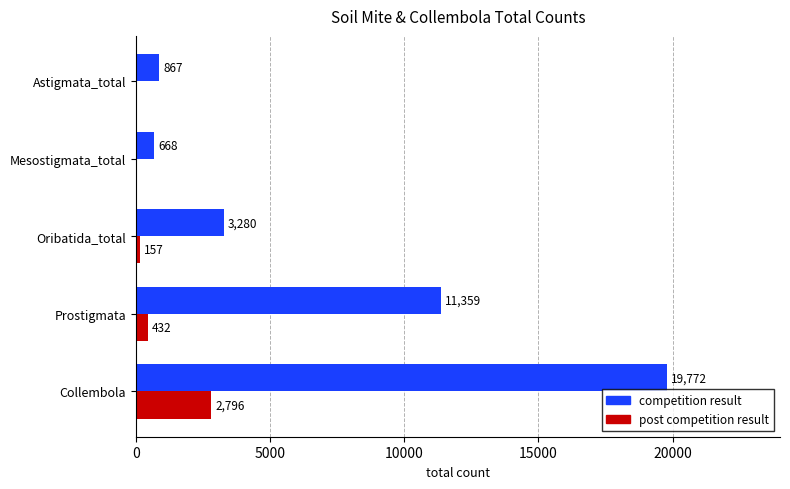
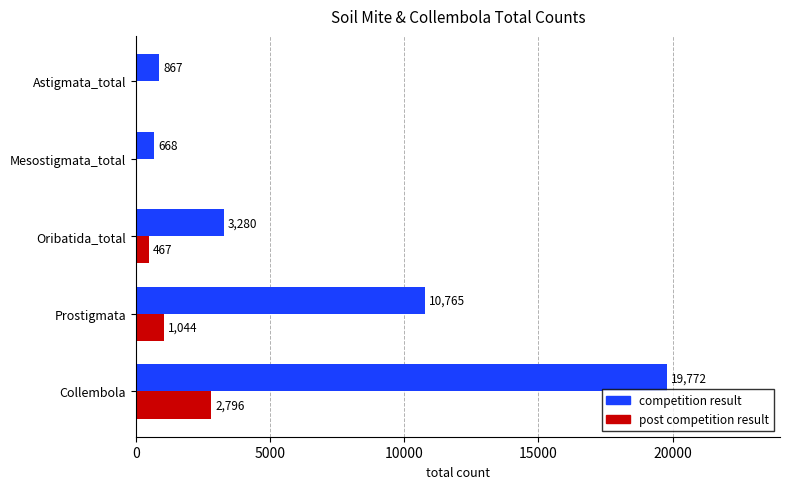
post competition result, Oribatida_total: 157 -> 467
competition result, Prostigmata: 11,359 -> 10,765
post competition result, Prostigmata: 432 -> 1,044
